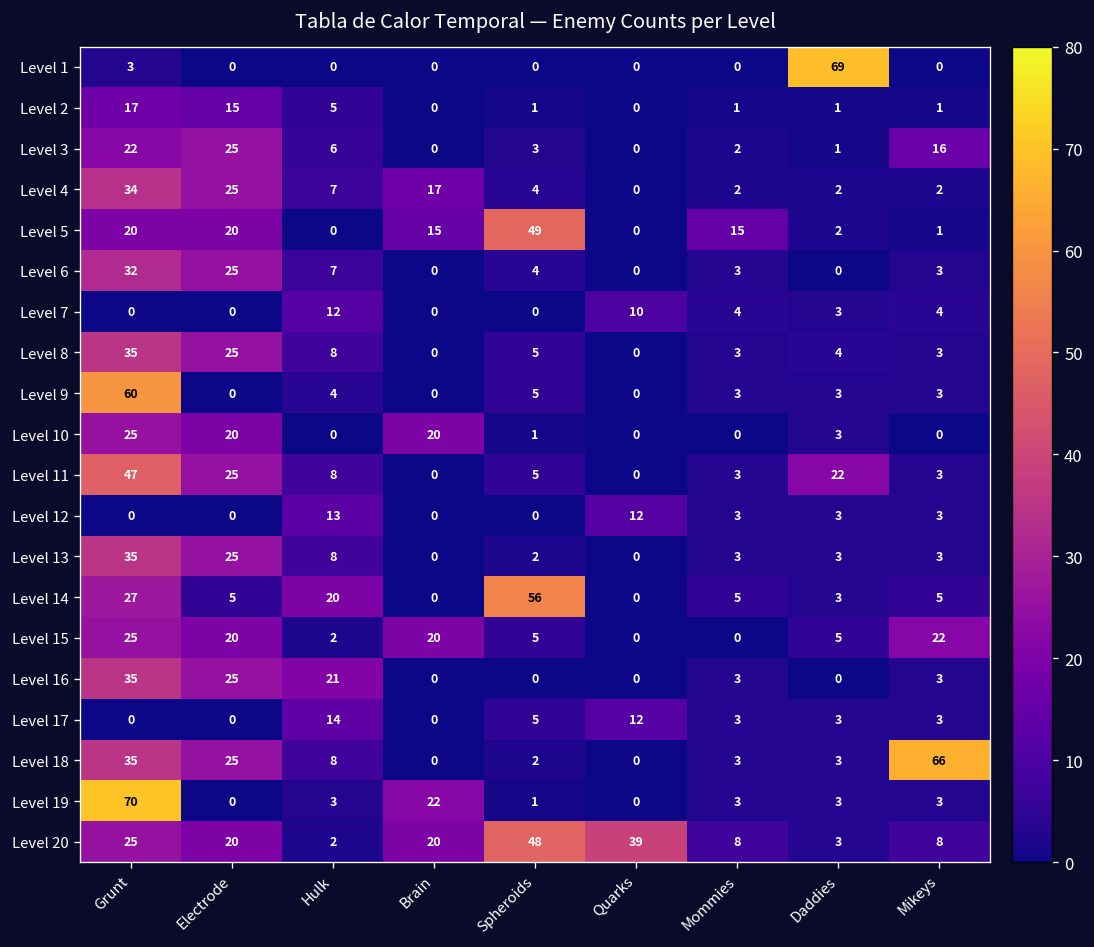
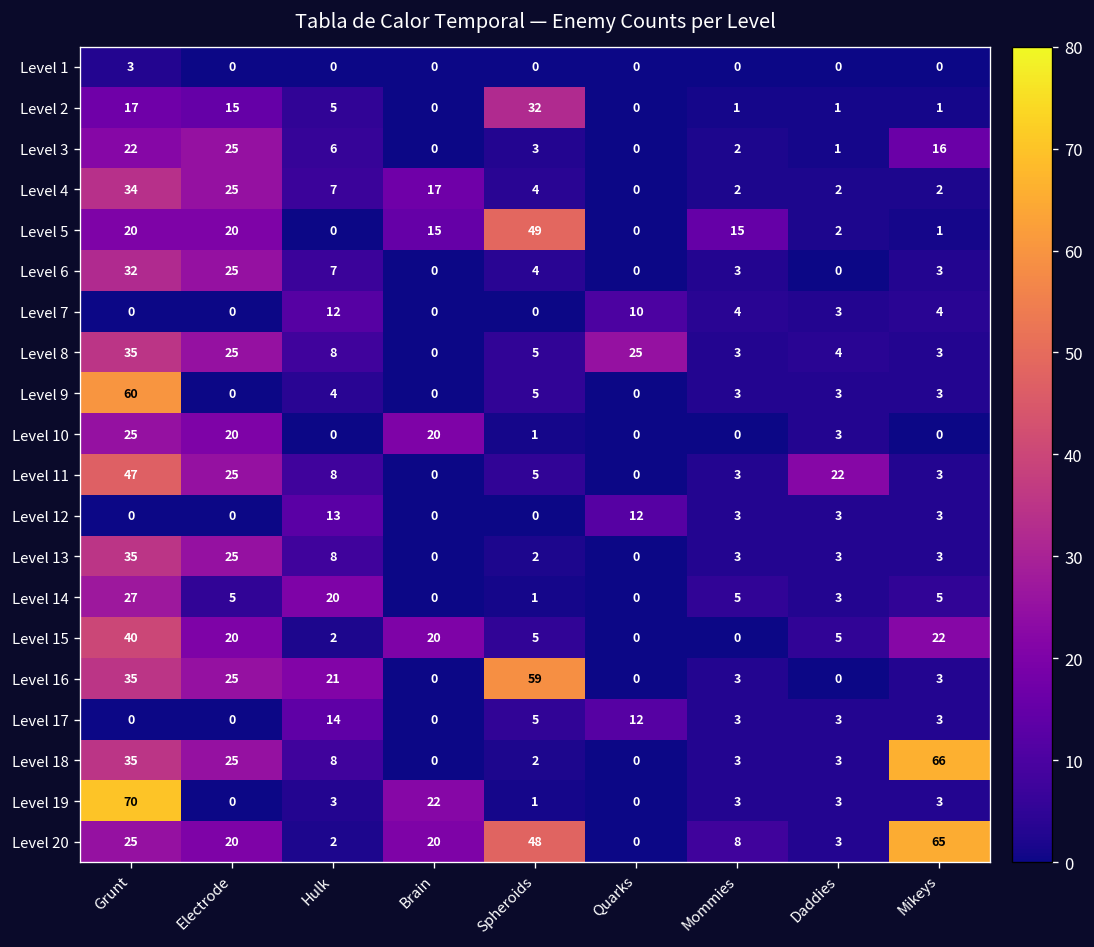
Level 1, Daddies: 69 -> 0
Level 2, Spheroids: 1 -> 32
Level 8, Quarks: 0 -> 25
Level 14, Spheroids: 56 -> 1
Level 15, Grunt: 25 -> 40
Level 16, Spheroids: 0 -> 59
Level 20, Quarks: 39 -> 0
Level 20, Mikeys: 8 -> 65
